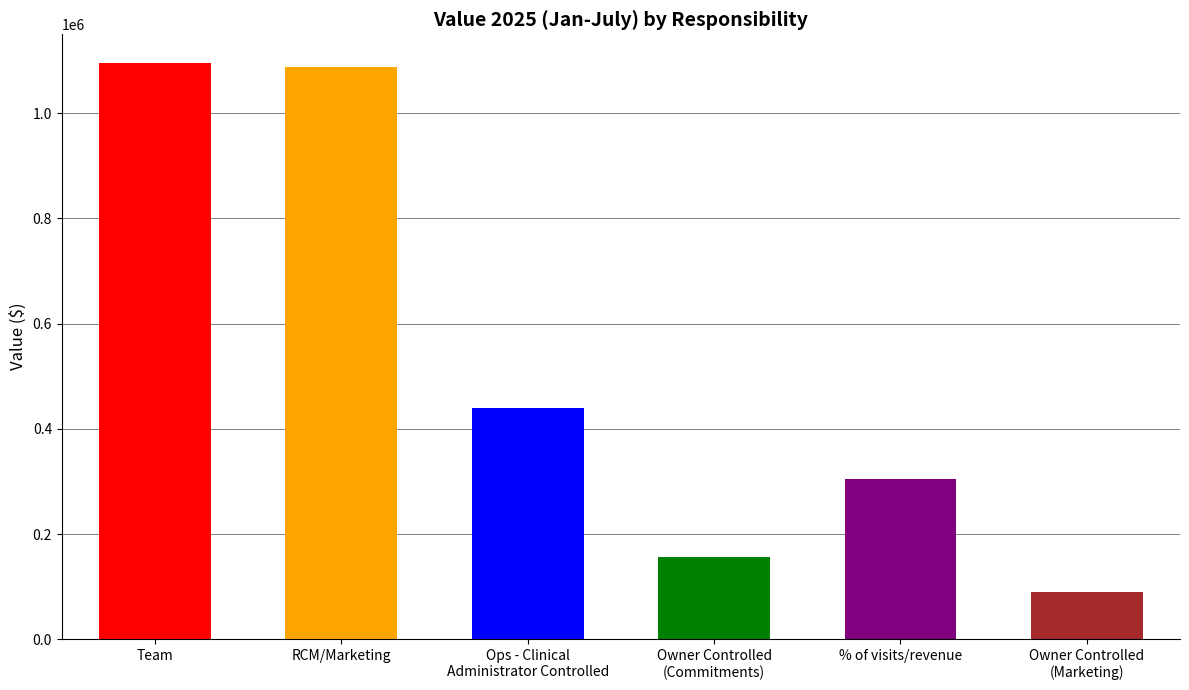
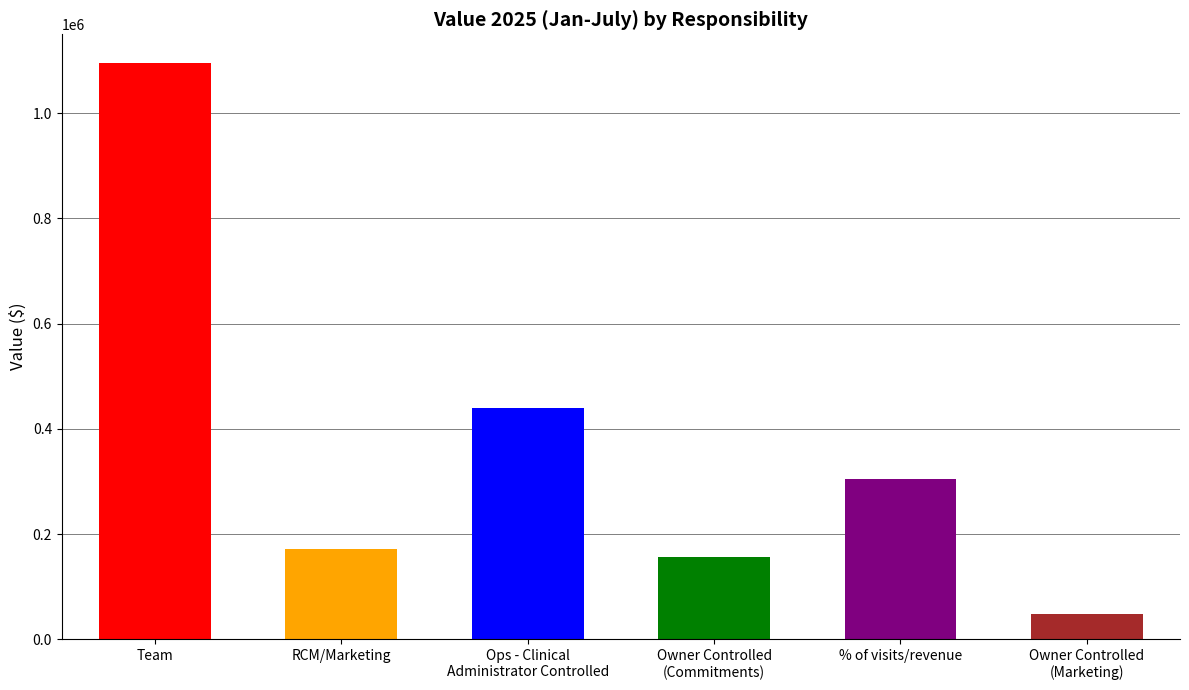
RCM/Marketing: 1090000 -> 170000
Owner Controlled (Marketing): 90000 -> 50000
